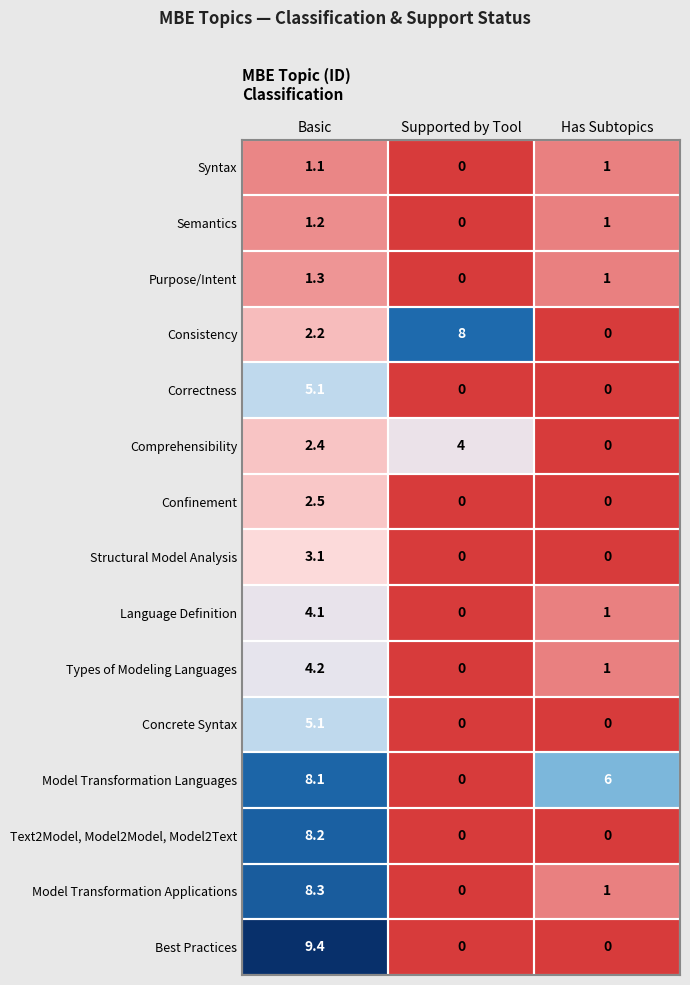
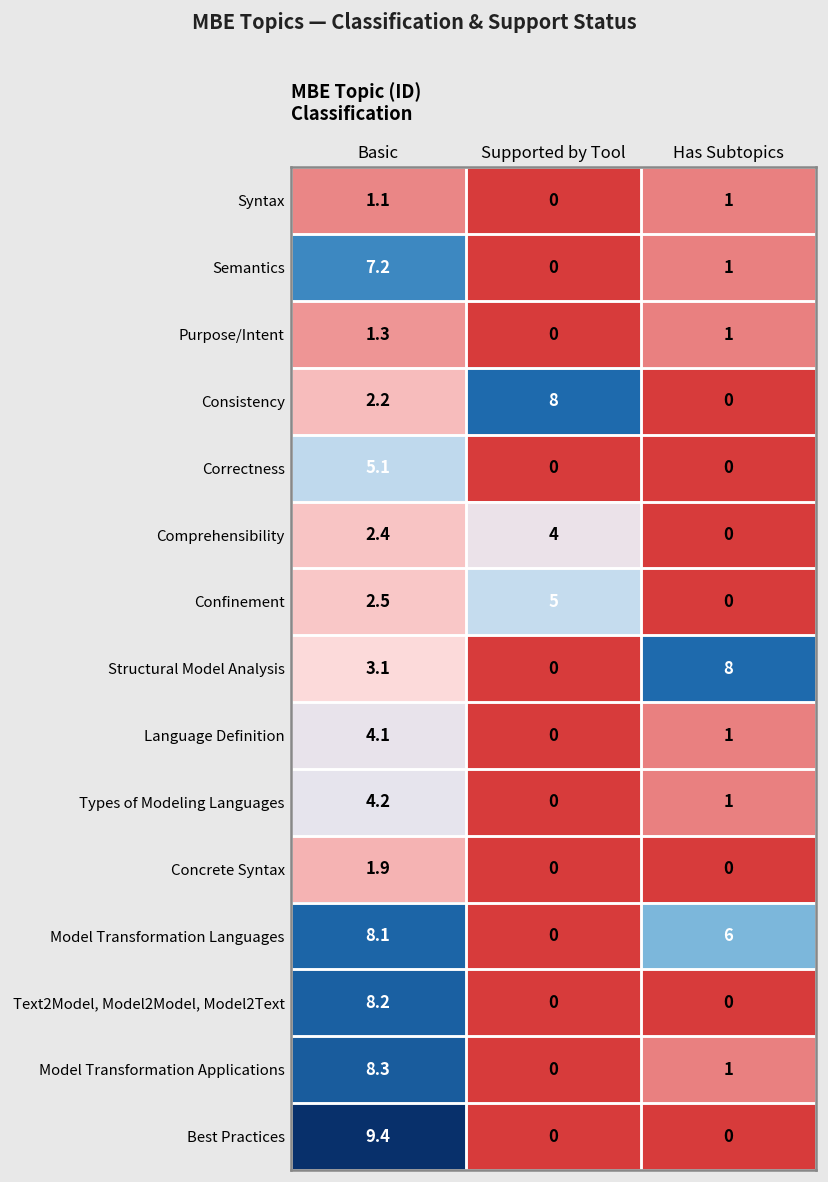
Semantics, Basic: 1.2 -> 7.2
Confinement, Supported by Tool: 0 -> 5
Structural Model Analysis, Has Subtopics: 0 -> 8
Concrete Syntax, Basic: 5.1 -> 1.9
